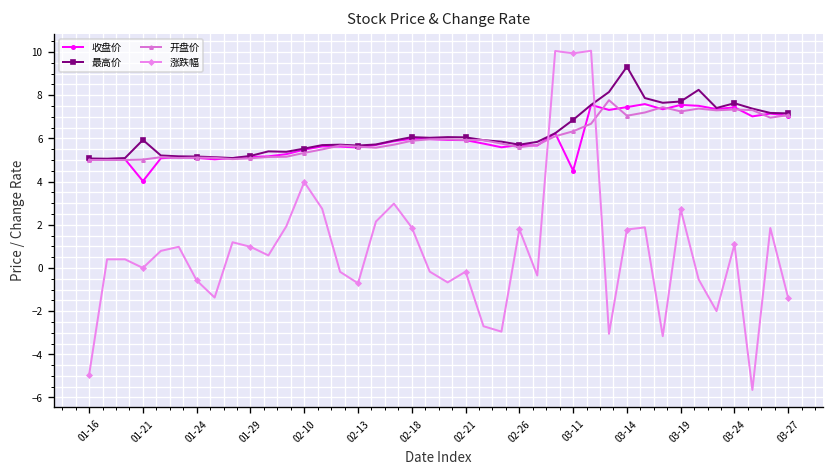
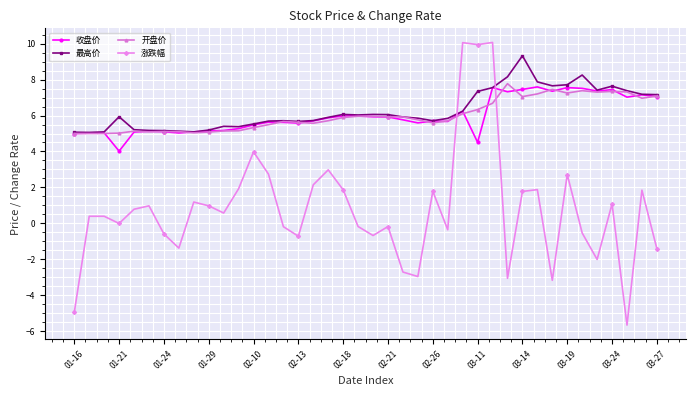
最高价, 03-11: 6.9 -> 7.3
